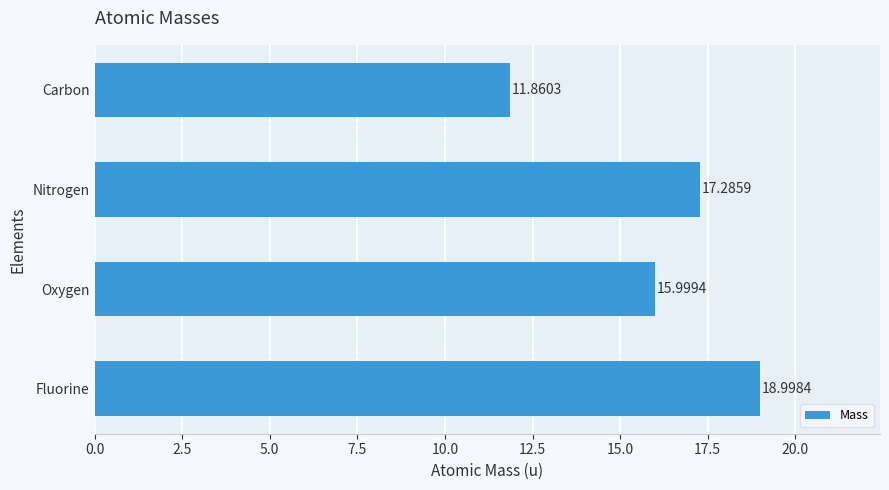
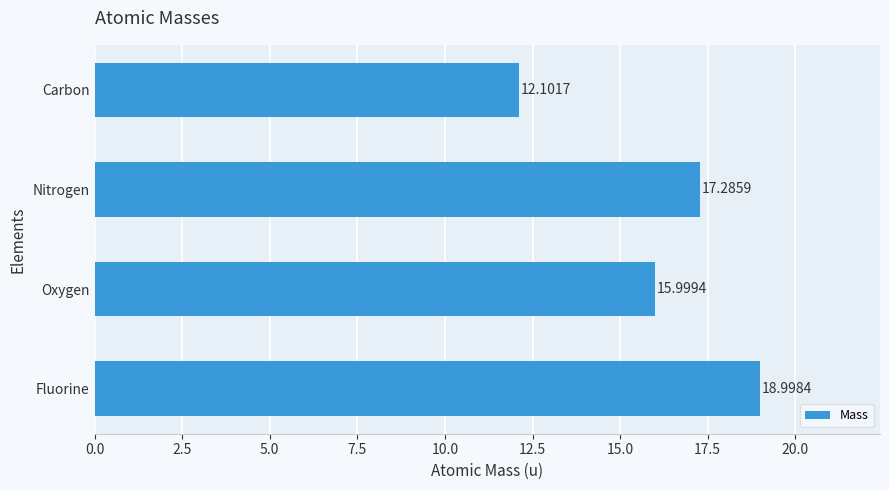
Carbon: 11.8603 -> 12.1017
